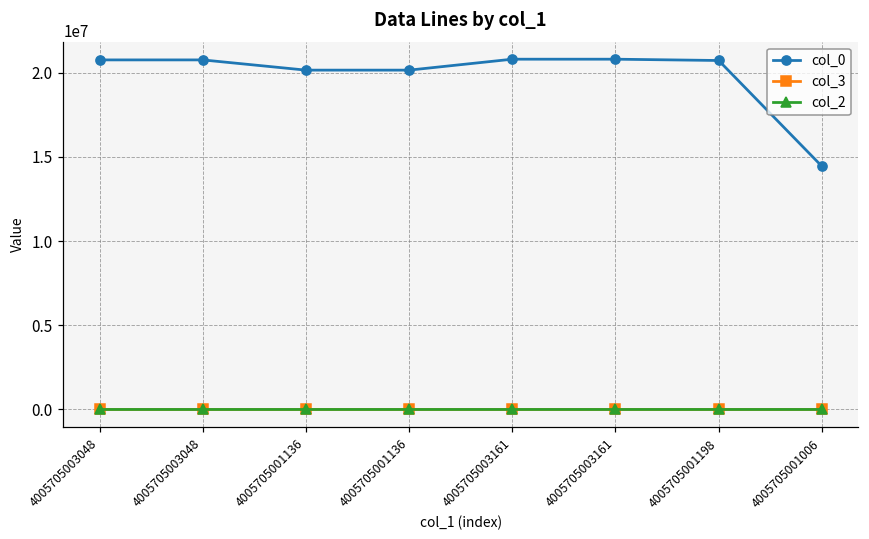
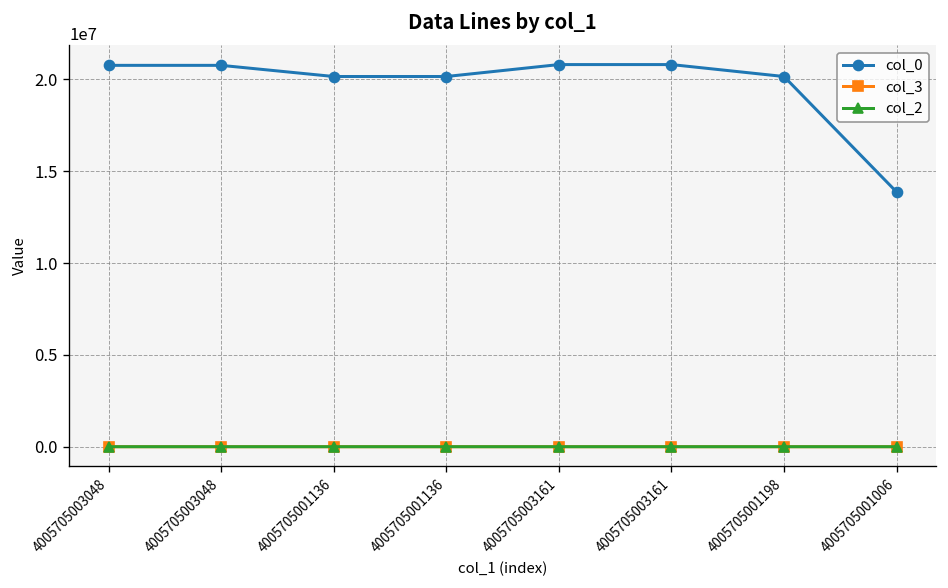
col_0, 4005705001198: 20700000 -> 20200000
col_0, 4005705001006: 14400000 -> 13900000
